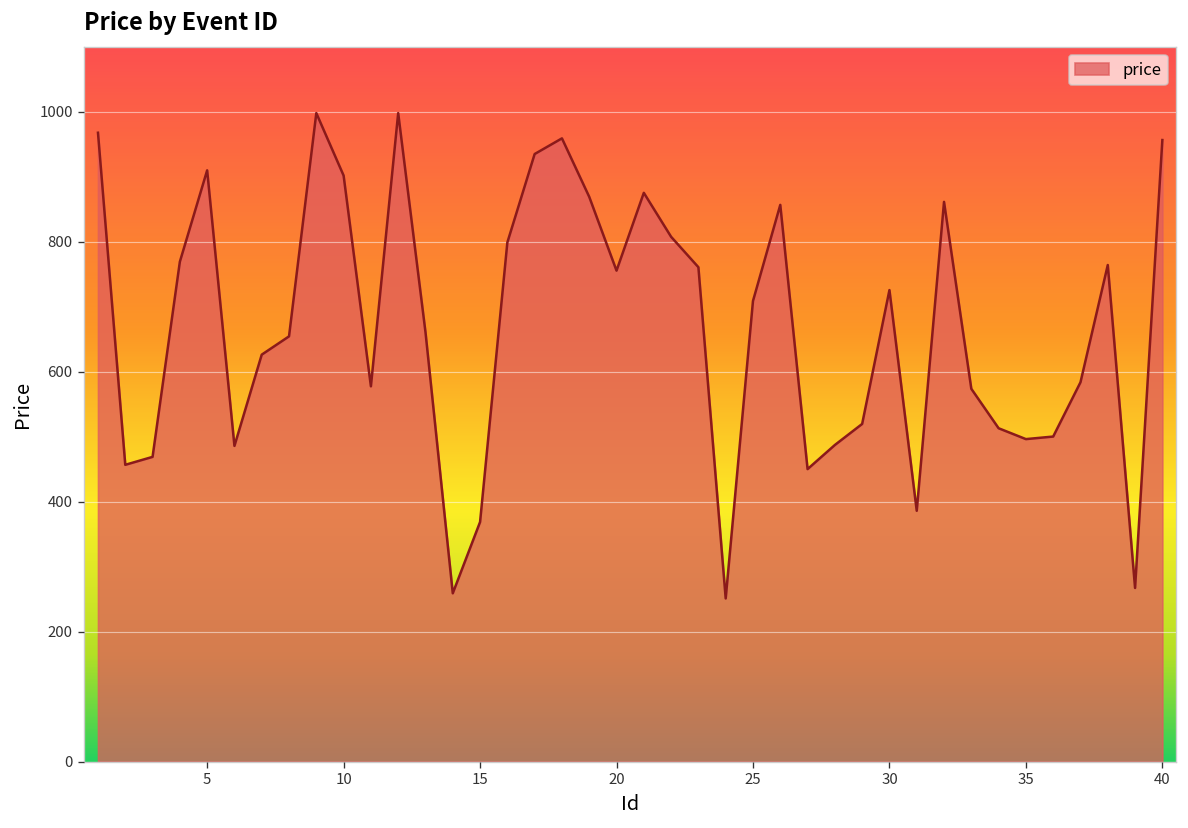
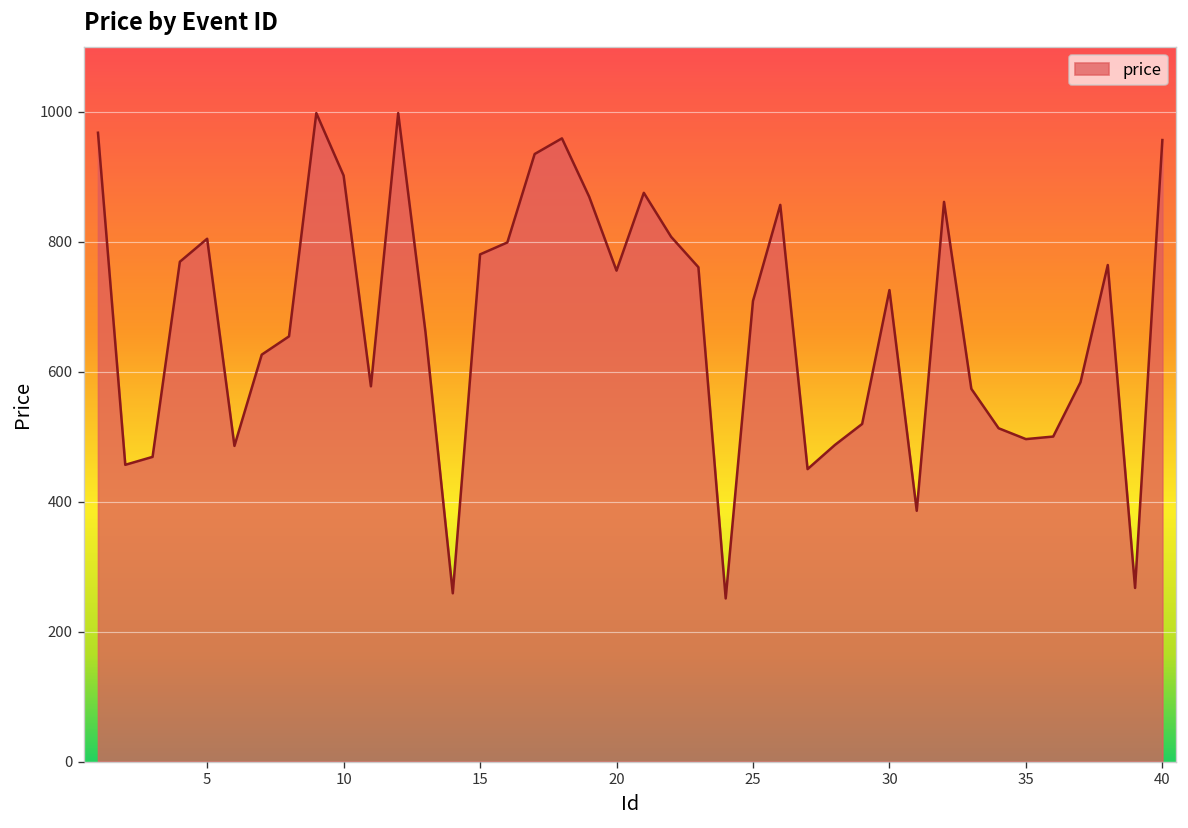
5: 910 -> 800
15: 370 -> 780
